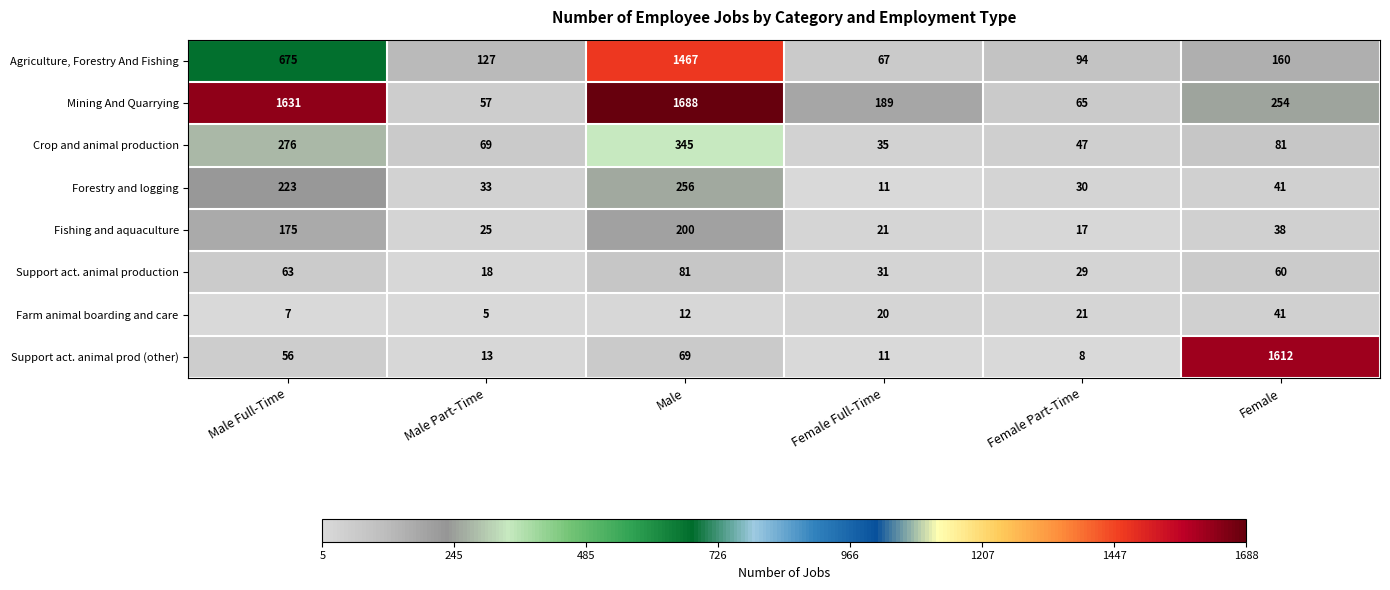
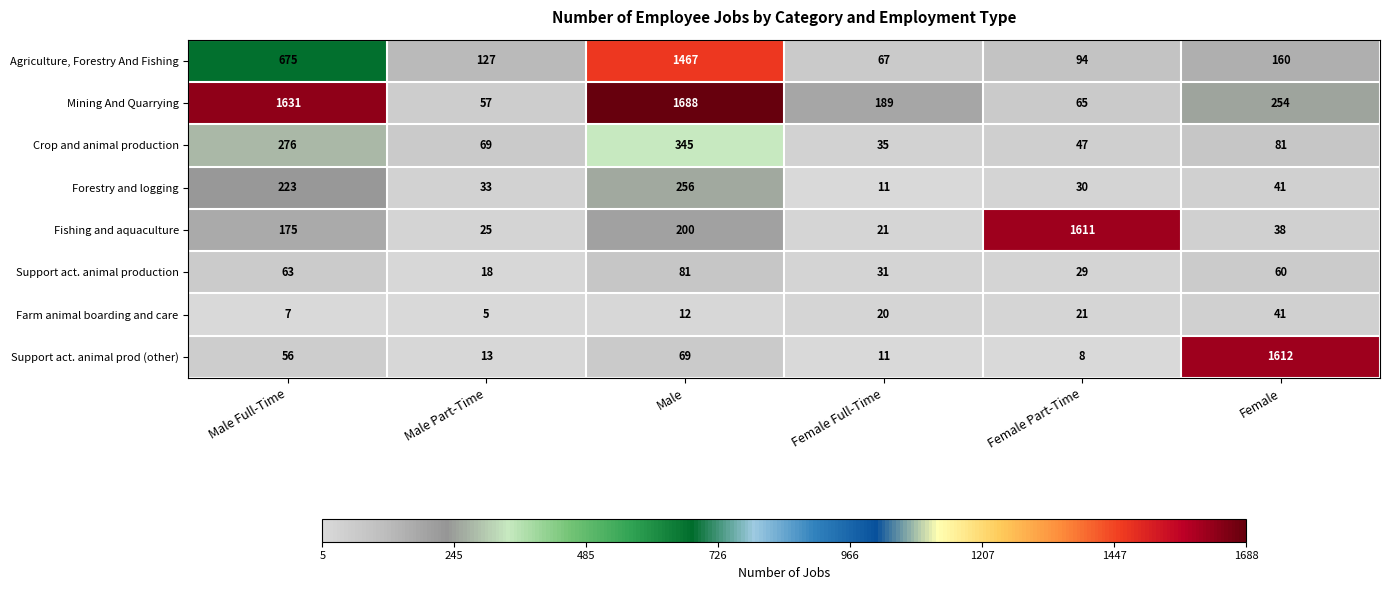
Fishing and aquaculture, Female Part-Time: 17 -> 1611
